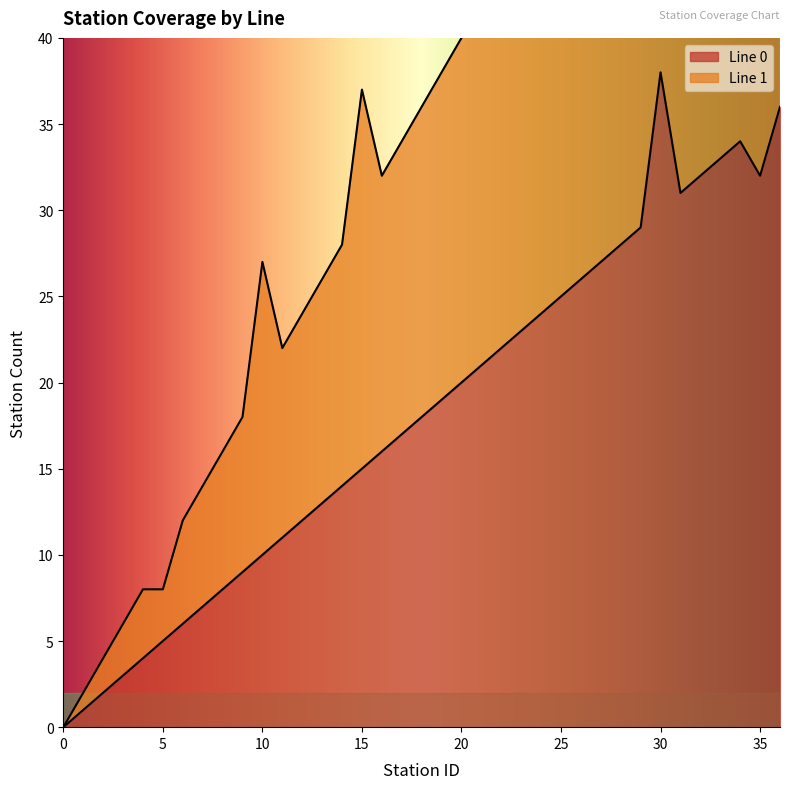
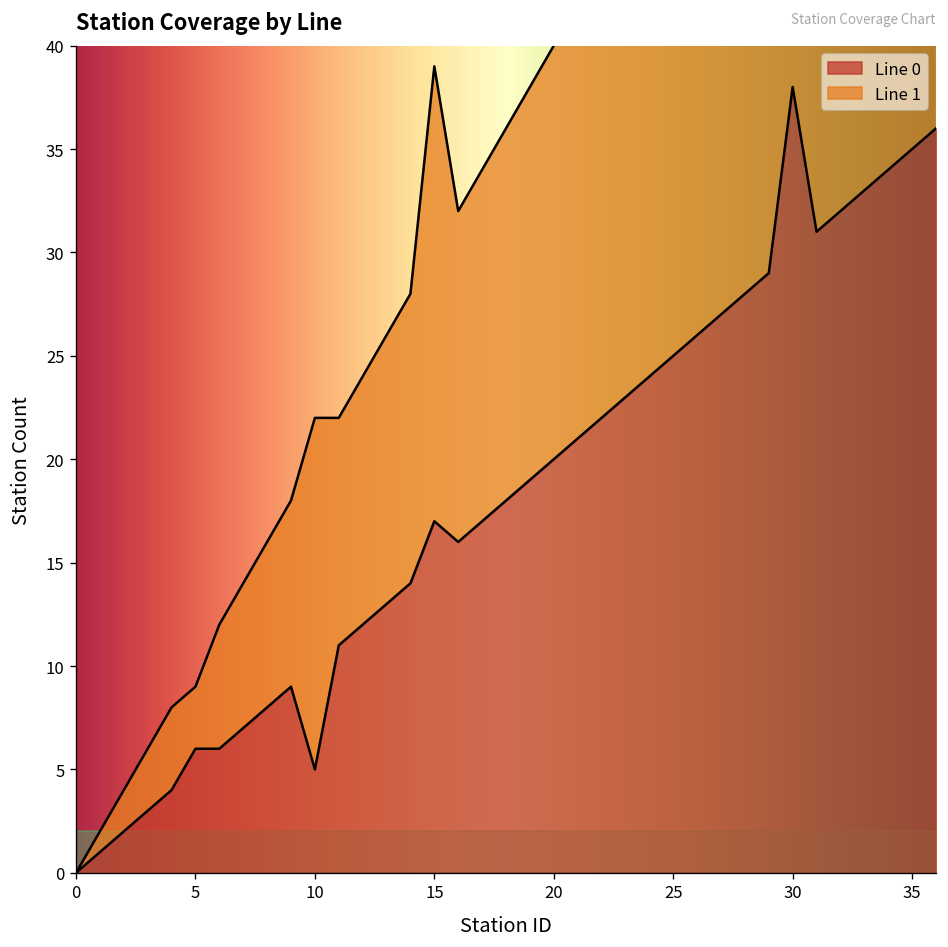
Line 0, 5: 5 -> 6
Line 0, 10: 10 -> 5
Line 0, 15: 15 -> 17
Line 0, 35: 32 -> 35
